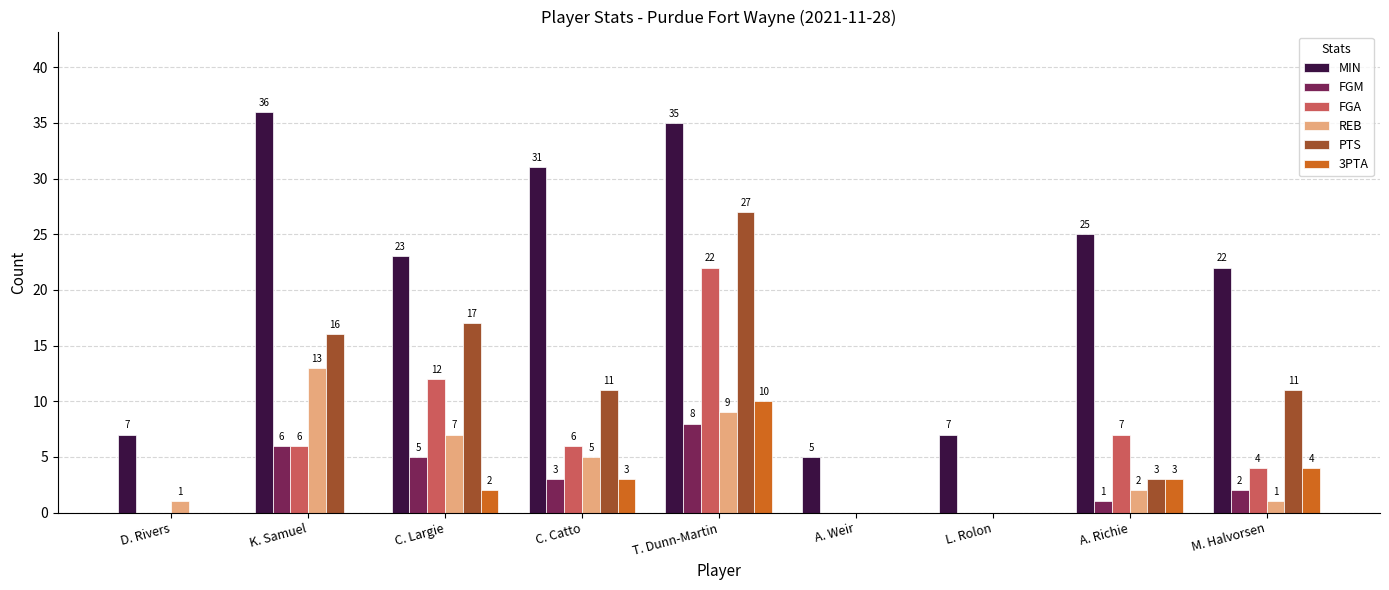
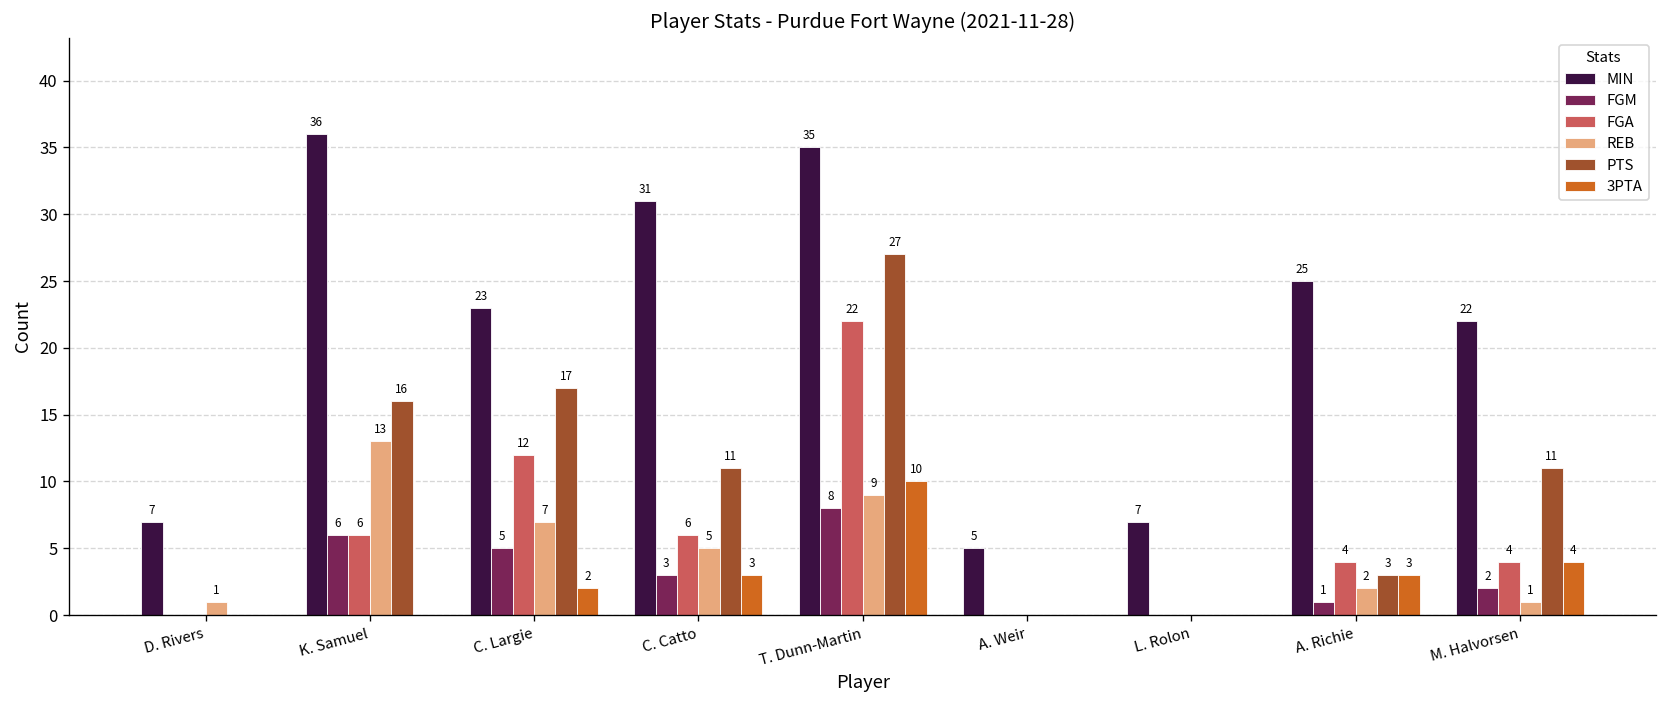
FGA, A. Richie: 7 -> 4
